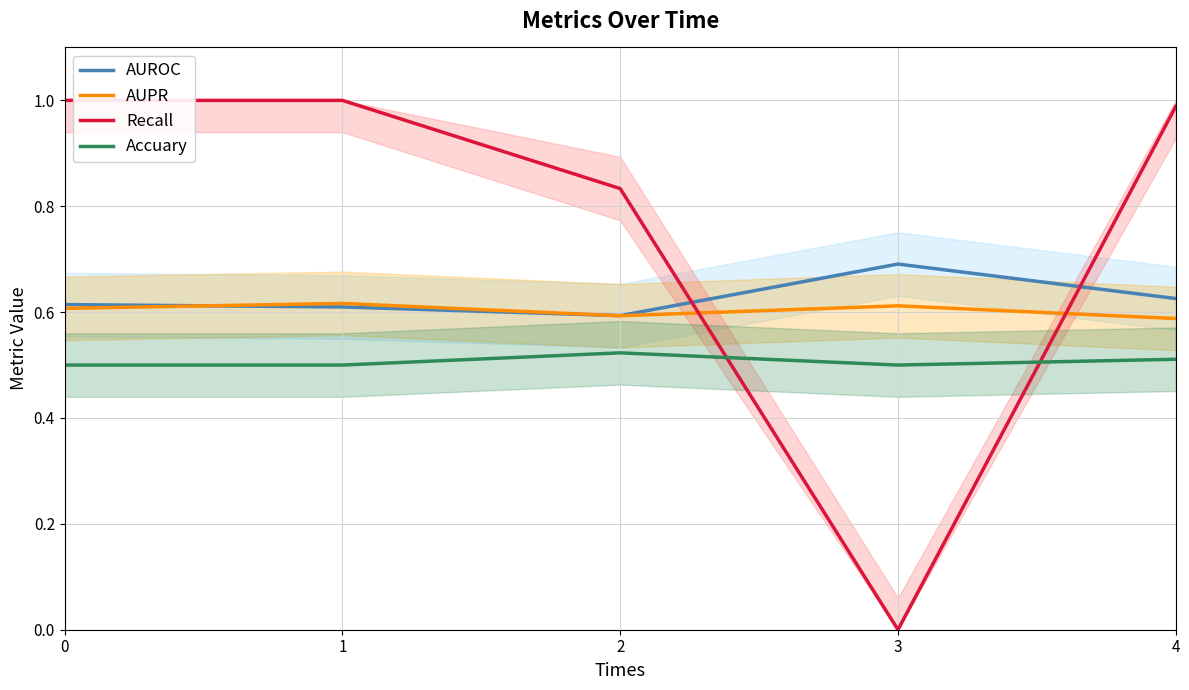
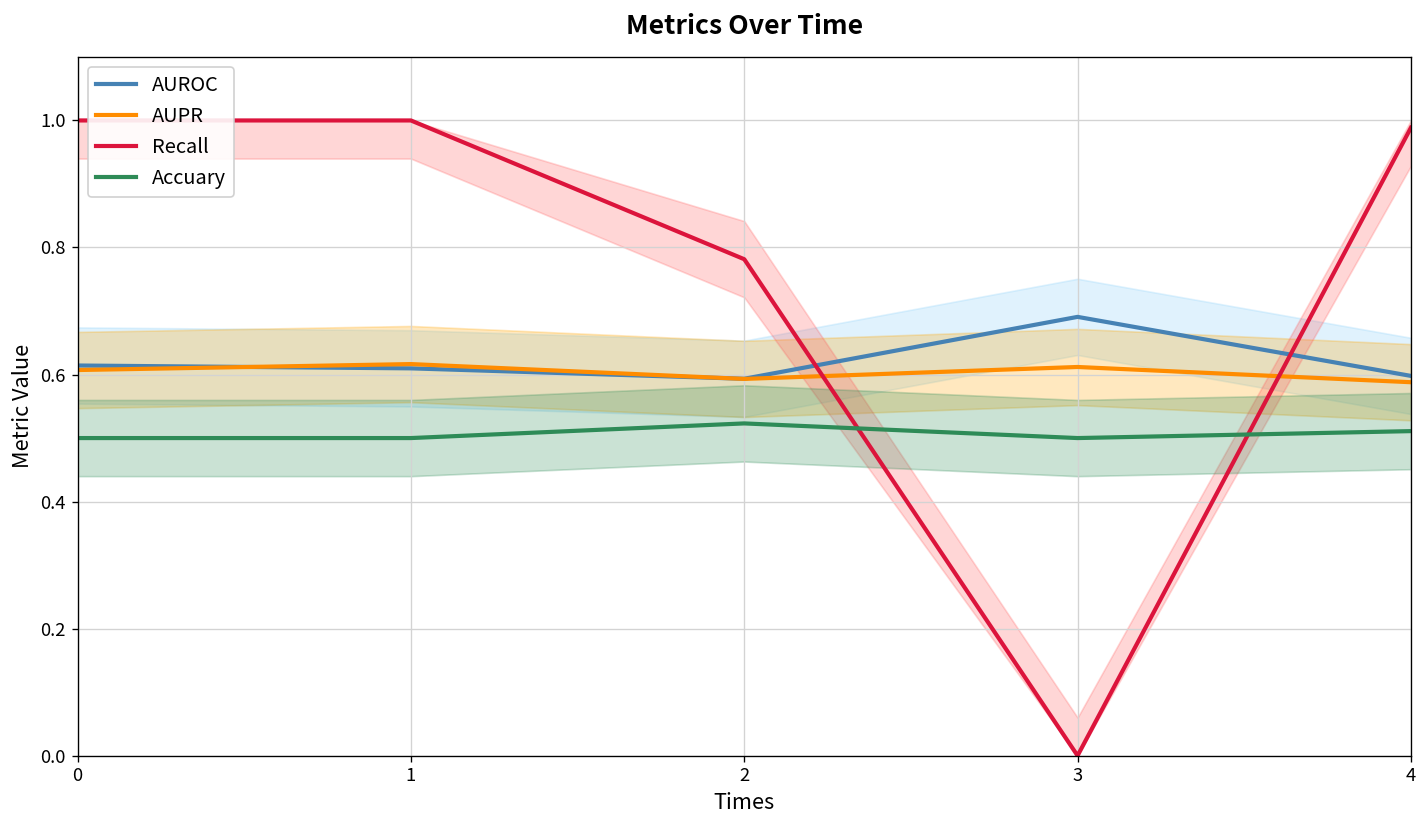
Recall, 2: 0.83 -> 0.78
AUROC, 4: 0.63 -> 0.60
